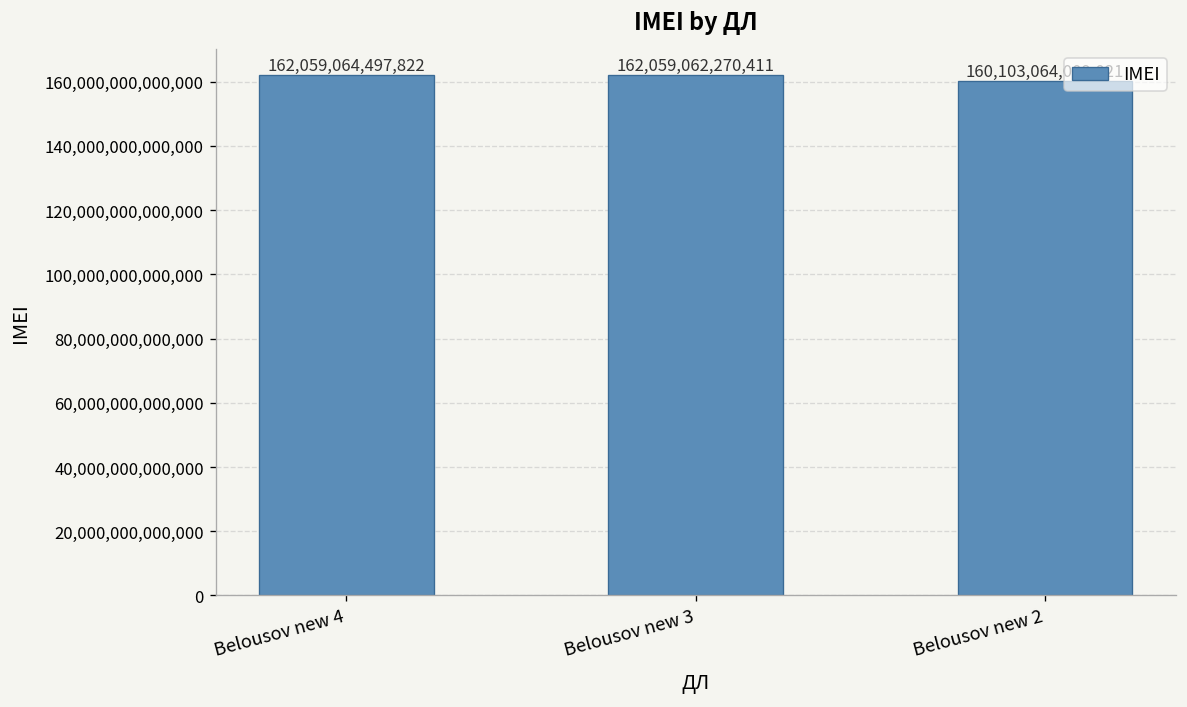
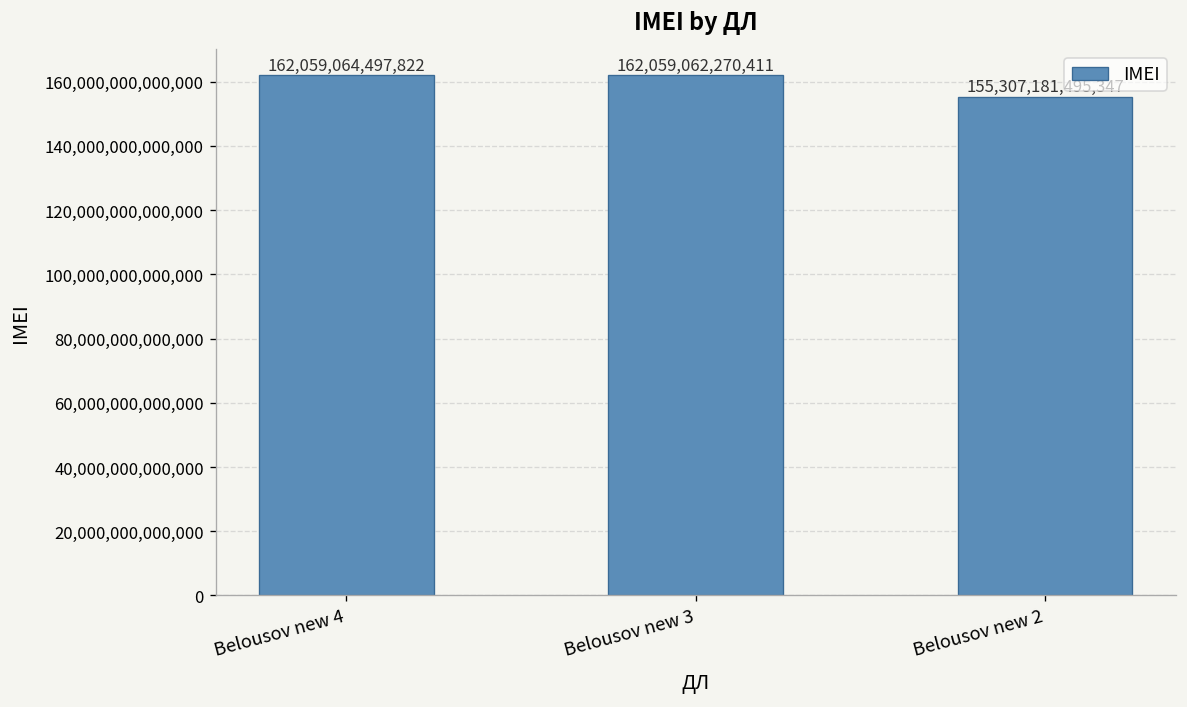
Belousov new 2: 160,103,064,009,021 -> 155,307,181,495,347
